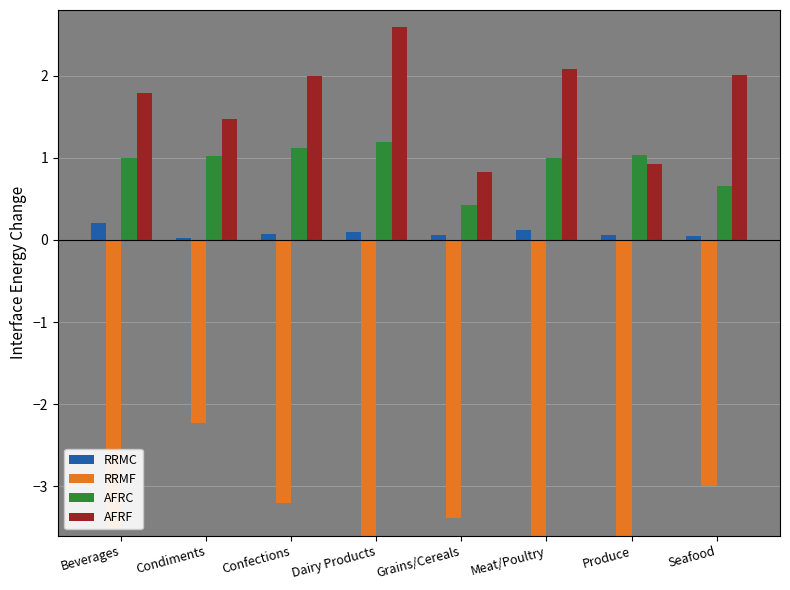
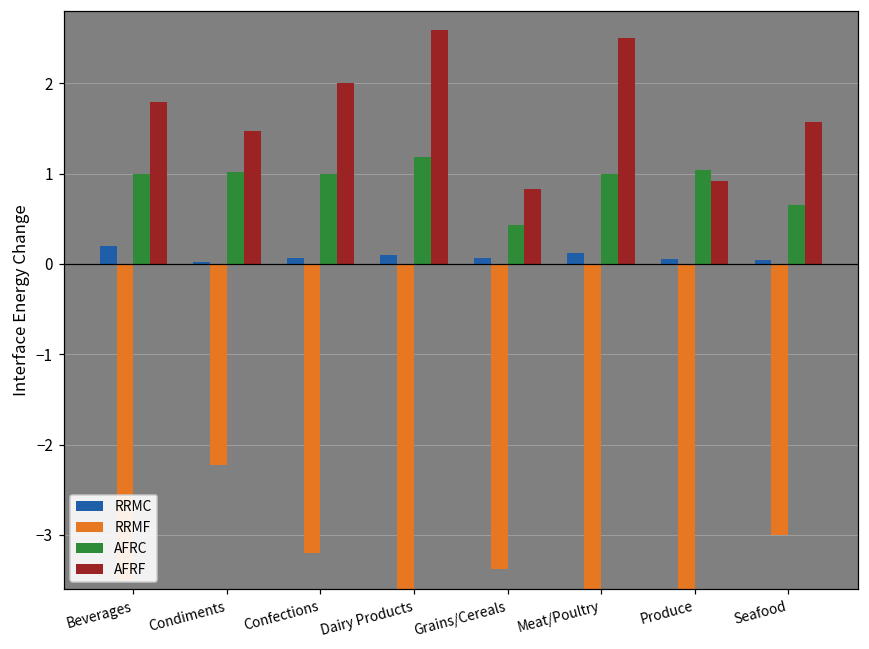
AFRC, Confections: 1.1 -> 1.0
AFRF, Meat/Poultry: 2.1 -> 2.5
AFRF, Seafood: 2.0 -> 1.6
